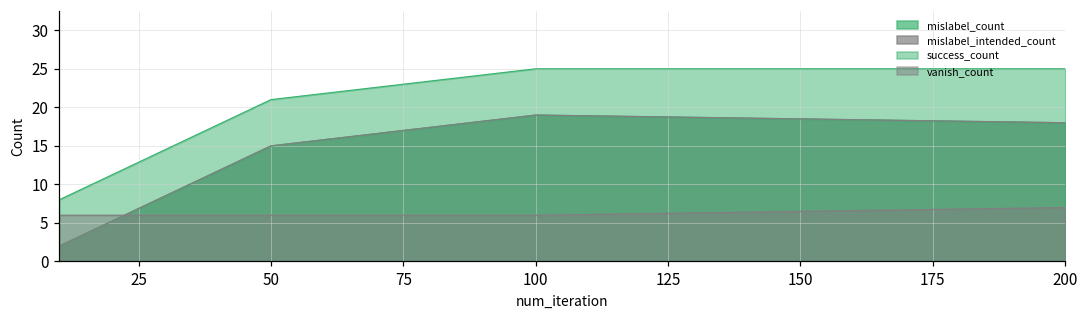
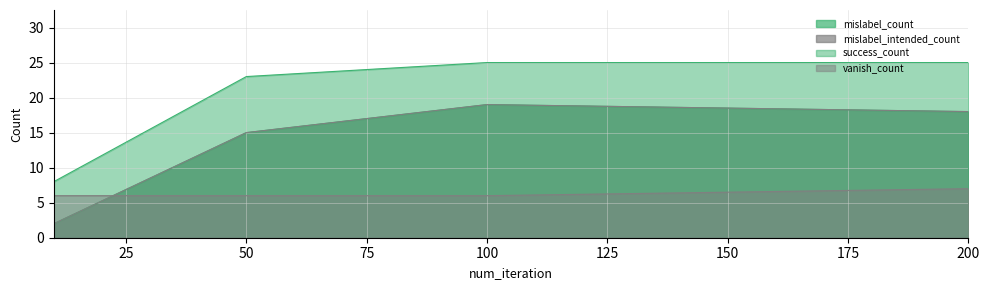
success_count, 50: 21 -> 23
